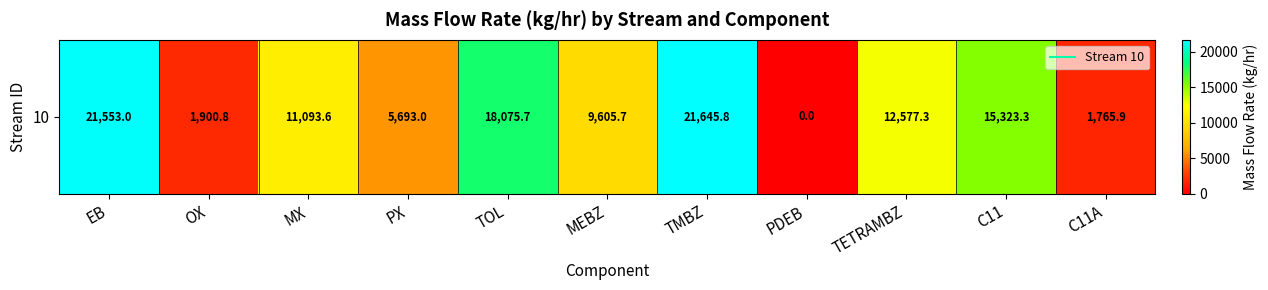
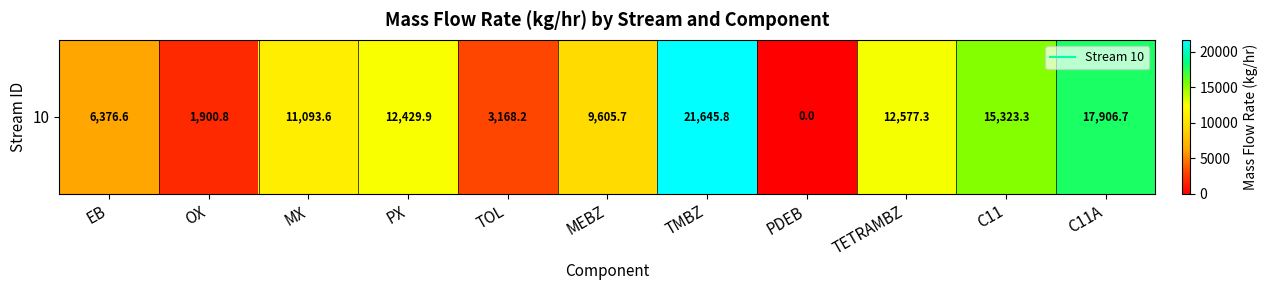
10, EB: 21,553.0 -> 6,376.6
10, PX: 5,693.0 -> 12,429.9
10, TOL: 18,075.7 -> 3,168.2
10, C11A: 1,765.9 -> 17,906.7
